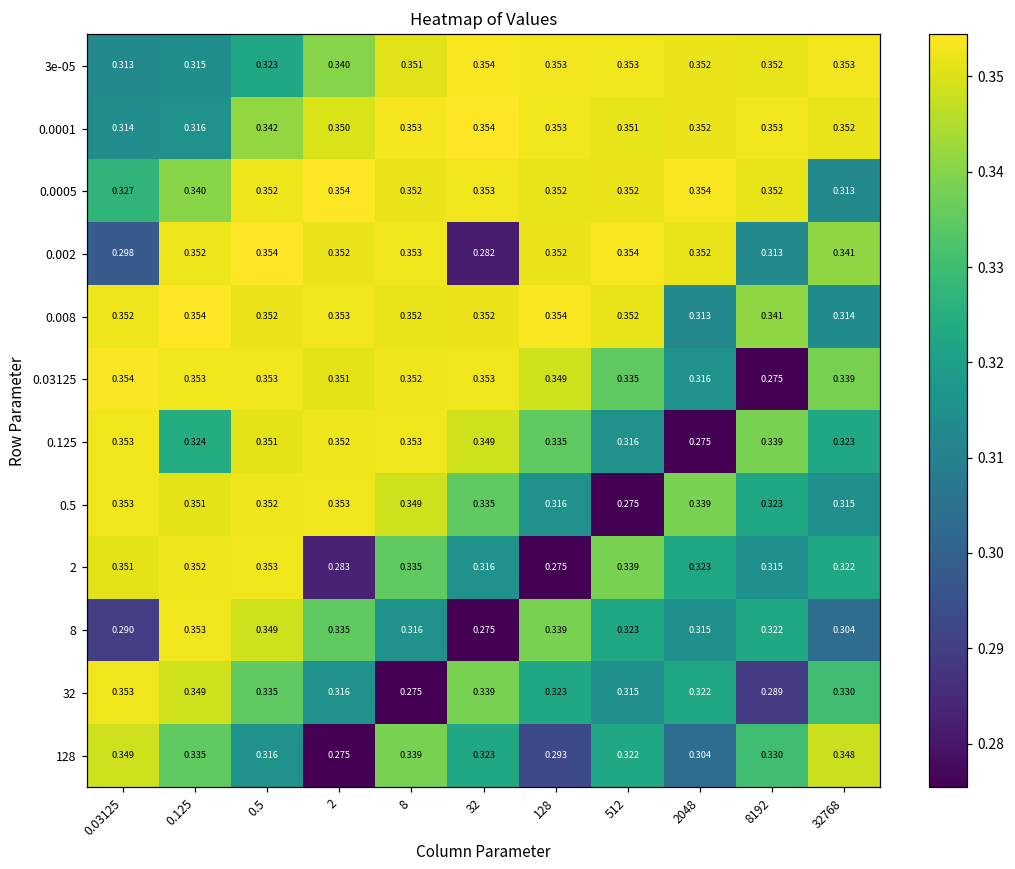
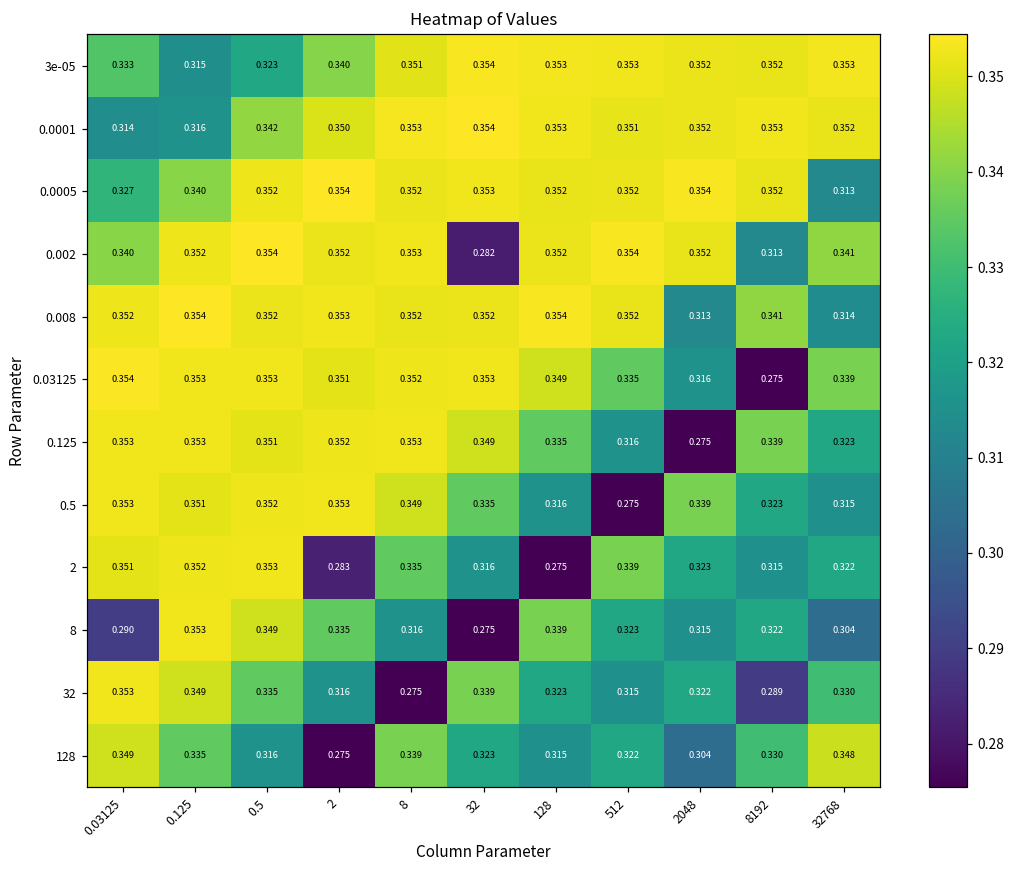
3e-05, 0.03125: 0.313 -> 0.333
0.002, 0.03125: 0.298 -> 0.340
0.125, 0.125: 0.324 -> 0.353
128, 128: 0.293 -> 0.315
